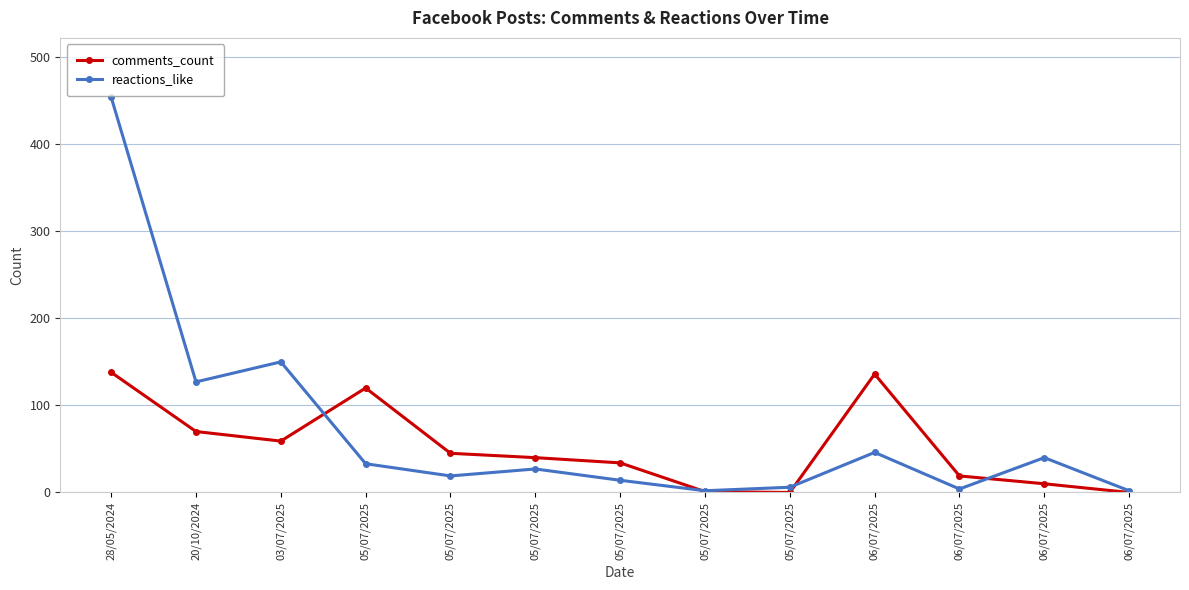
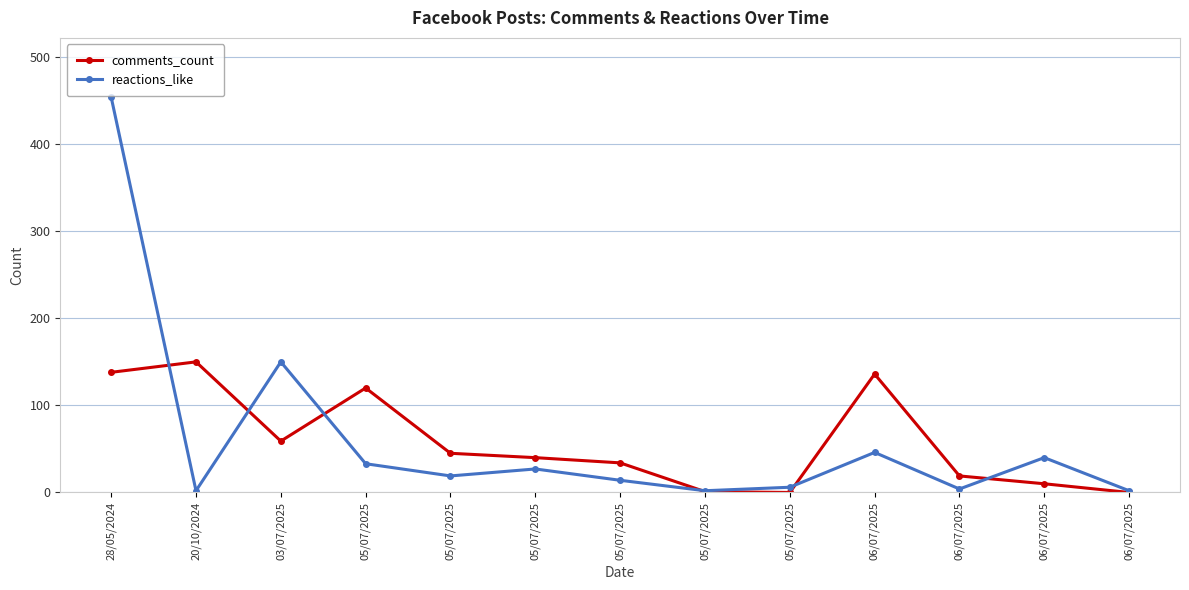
comments_count, 20/10/2024: 70 -> 150
reactions_like, 20/10/2024: 130 -> 0
